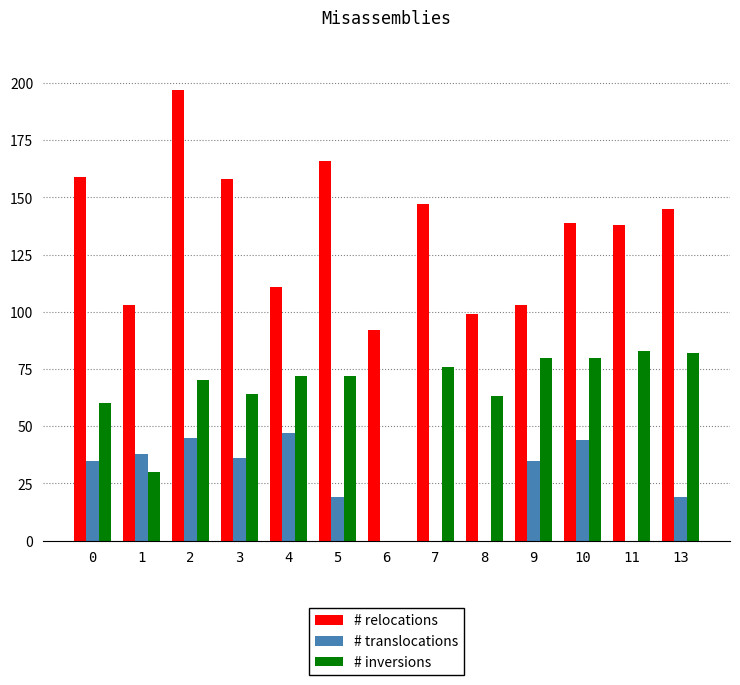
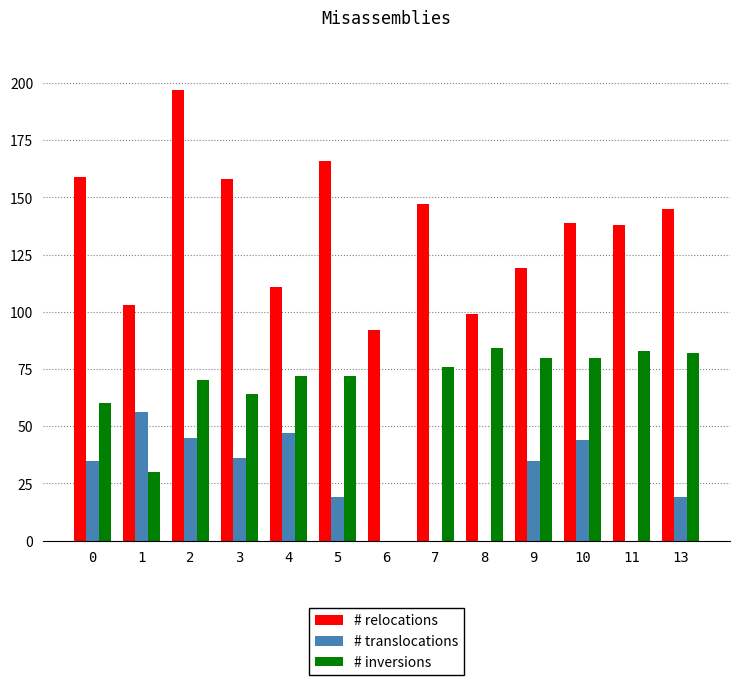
# translocations, 1: 38 -> 56
# inversions, 8: 63 -> 84
# relocations, 9: 103 -> 119
